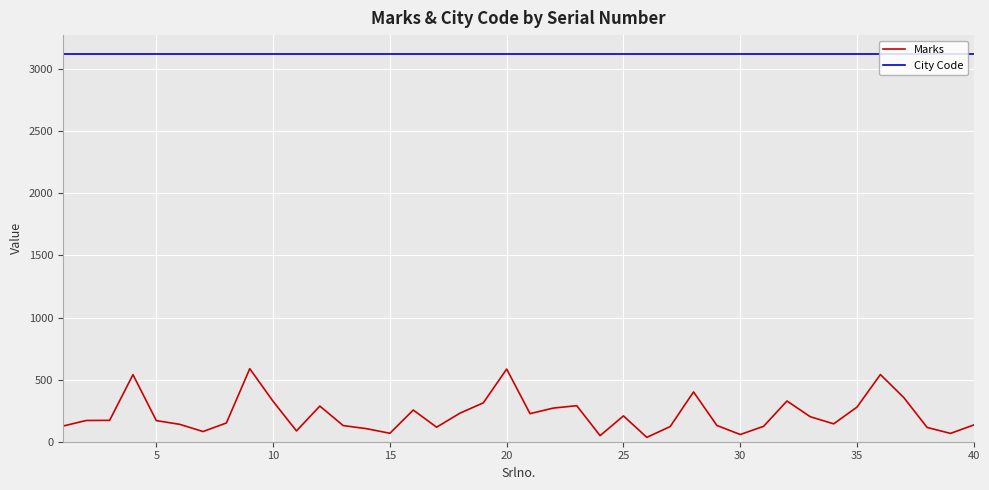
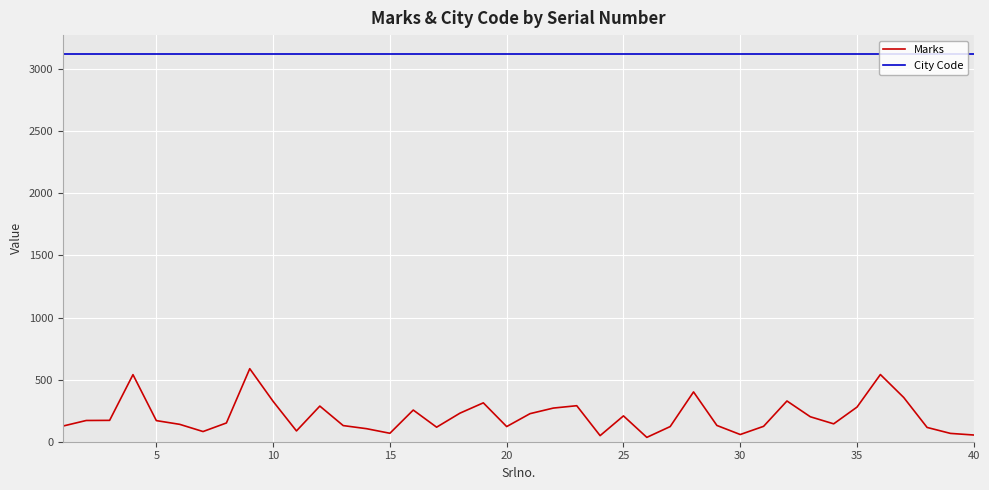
Marks, 20: 590 -> 120
Marks, 40: 140 -> 50
